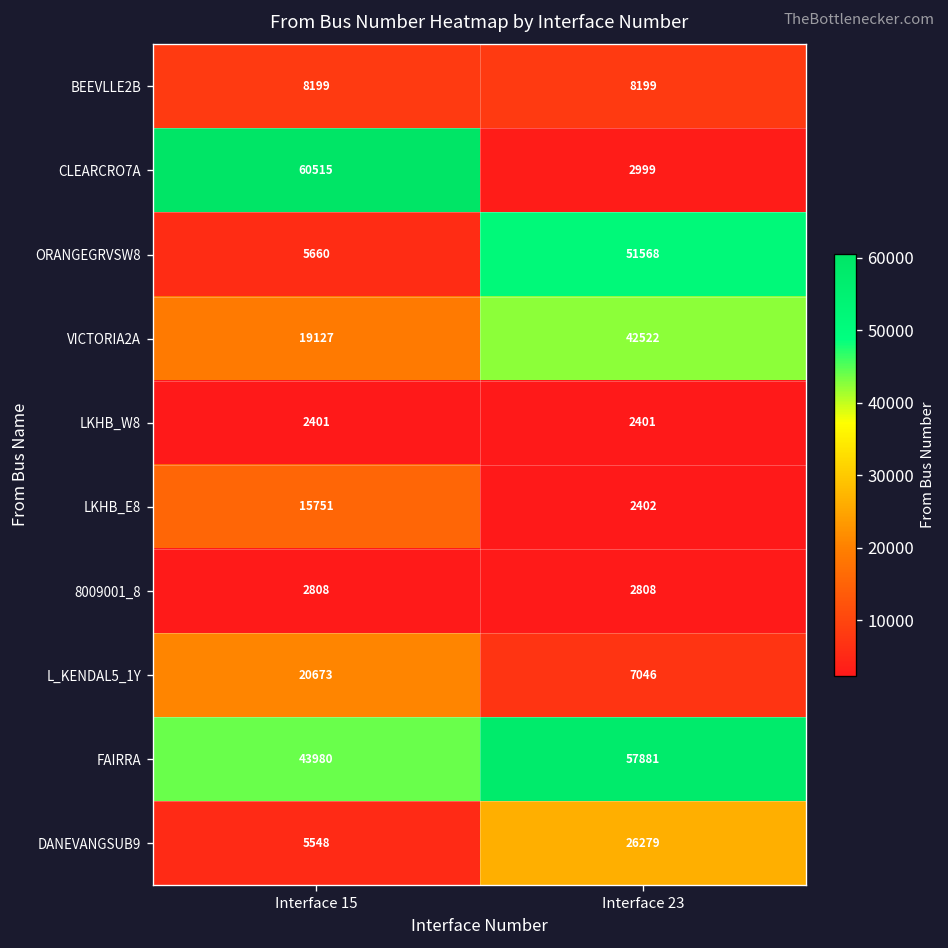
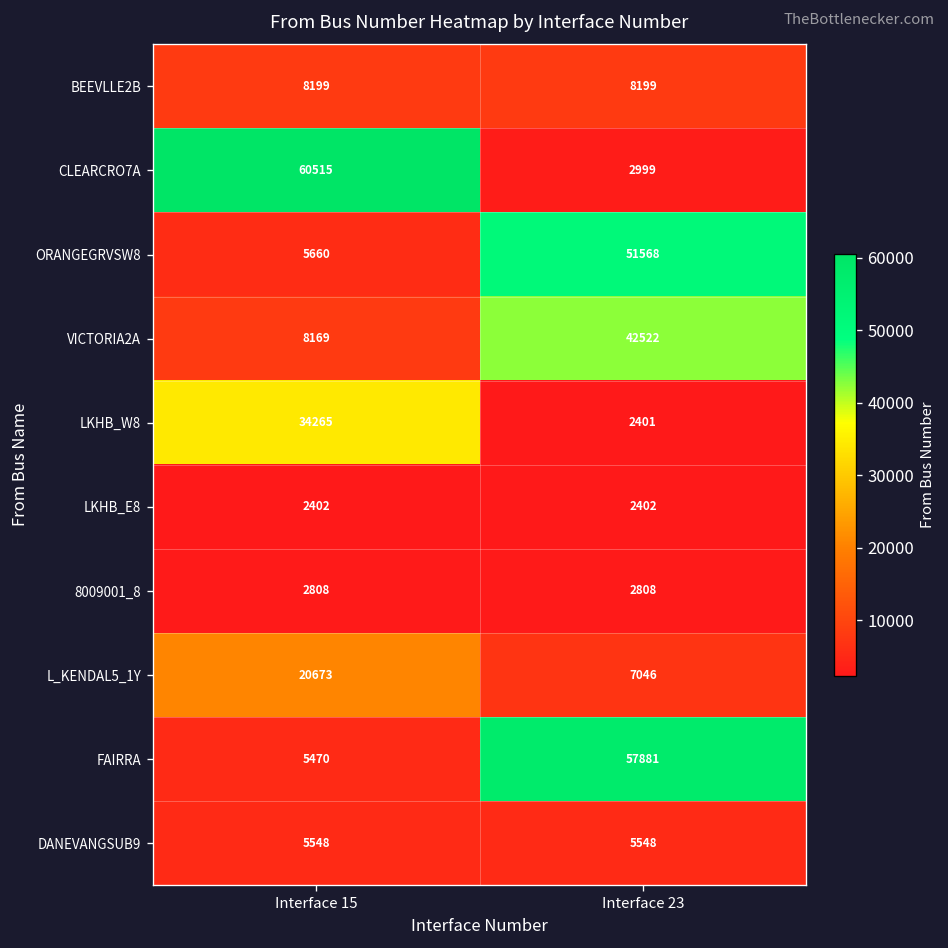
VICTORIA2A, Interface 15: 19127 -> 8169
LKHB_W8, Interface 15: 2401 -> 34265
LKHB_E8, Interface 15: 15751 -> 2402
FAIRRA, Interface 15: 43980 -> 5470
DANEVANGSUB9, Interface 23: 26279 -> 5548
